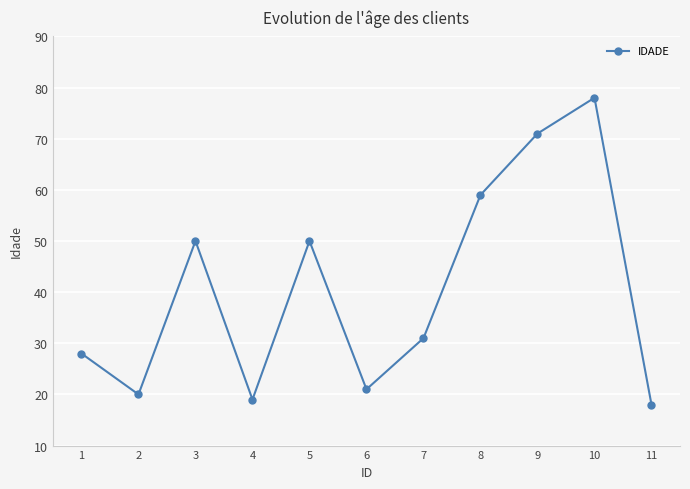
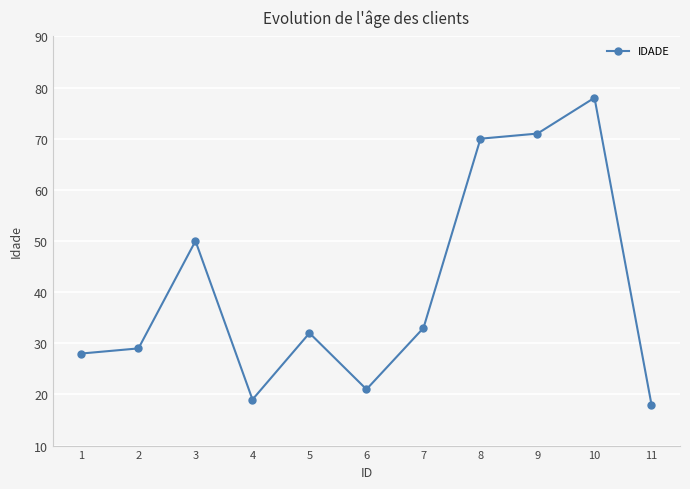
2: 20 -> 29
5: 50 -> 32
7: 31 -> 33
8: 59 -> 70
